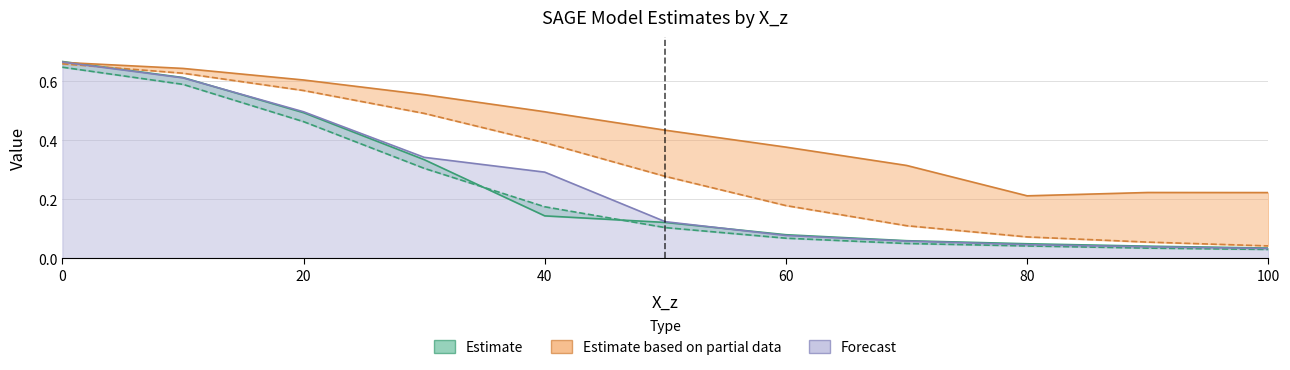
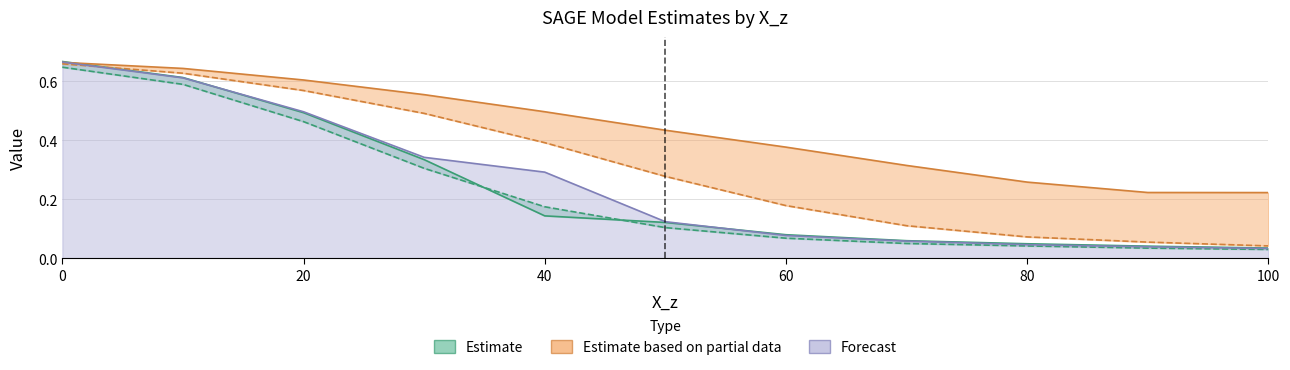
Estimate based on partial data, 80: 0.21 -> 0.26
